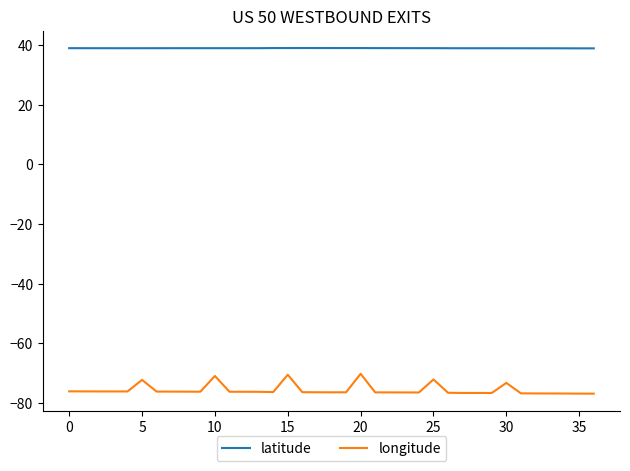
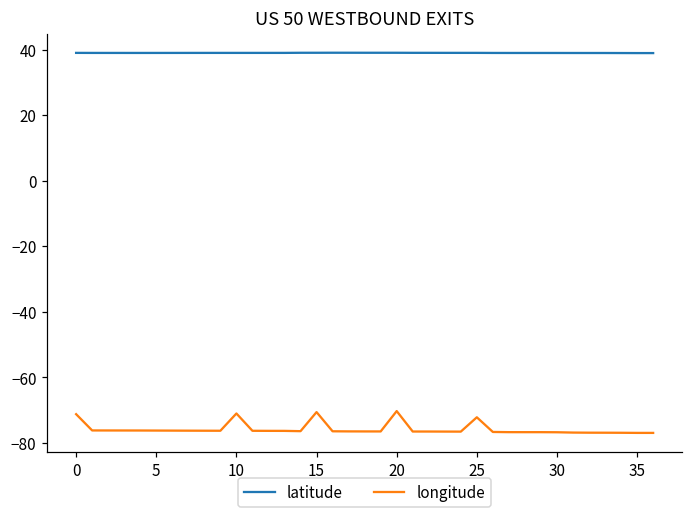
longitude, 0: -76 -> -71
longitude, 5: -72 -> -76
longitude, 30: -73 -> -77
